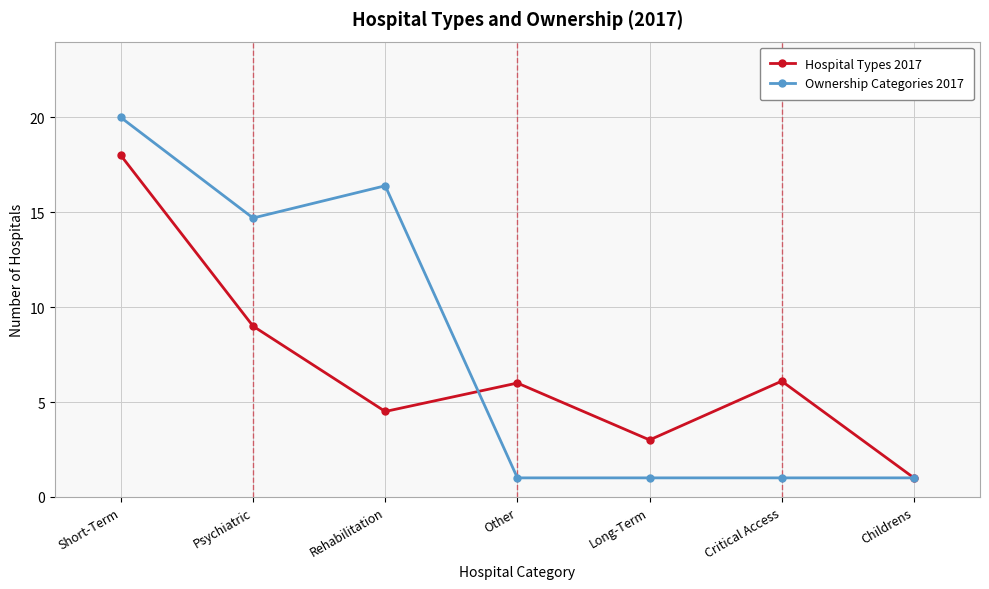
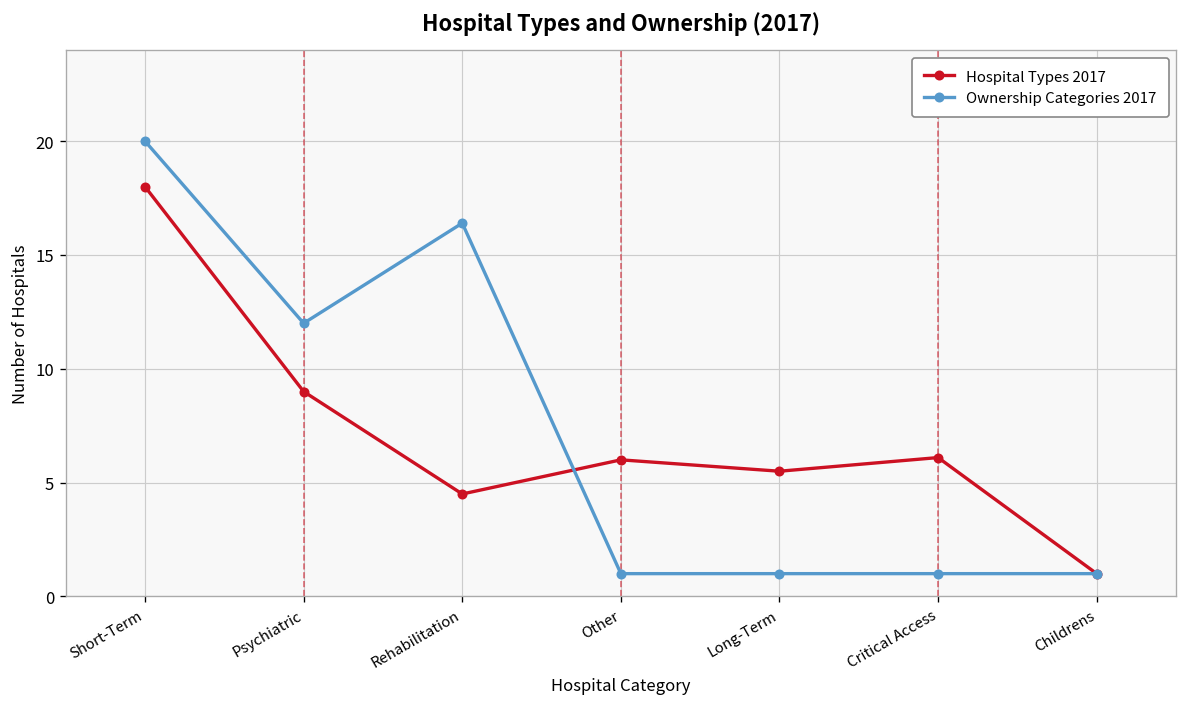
Ownership Categories 2017, Psychiatric: 14.7 -> 12.0
Hospital Types 2017, Long-Term: 3.0 -> 5.5
